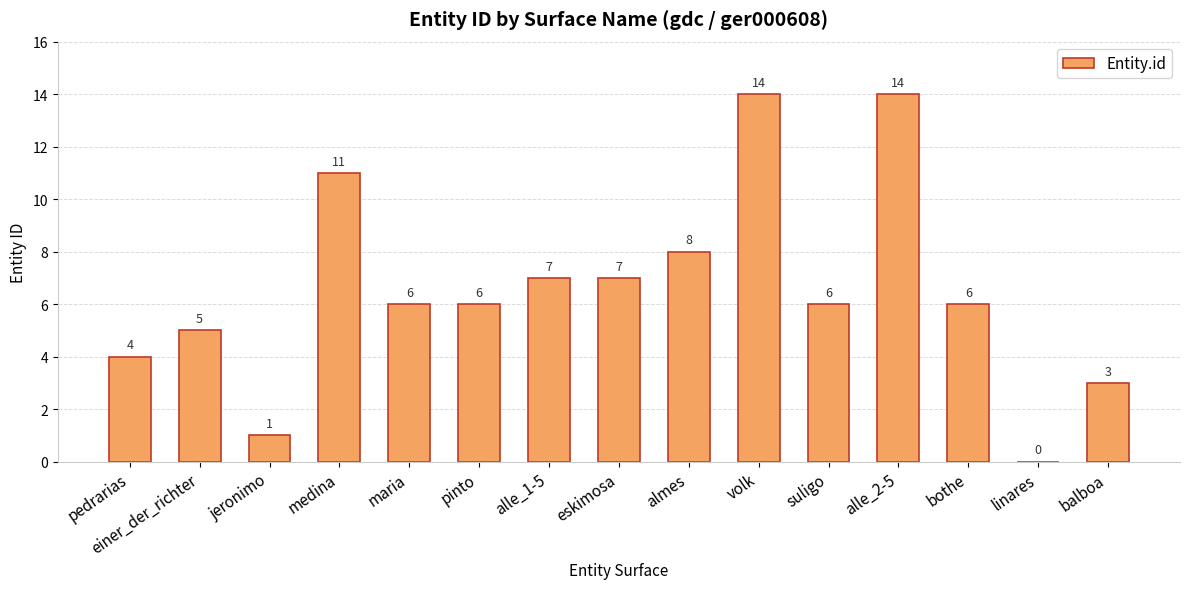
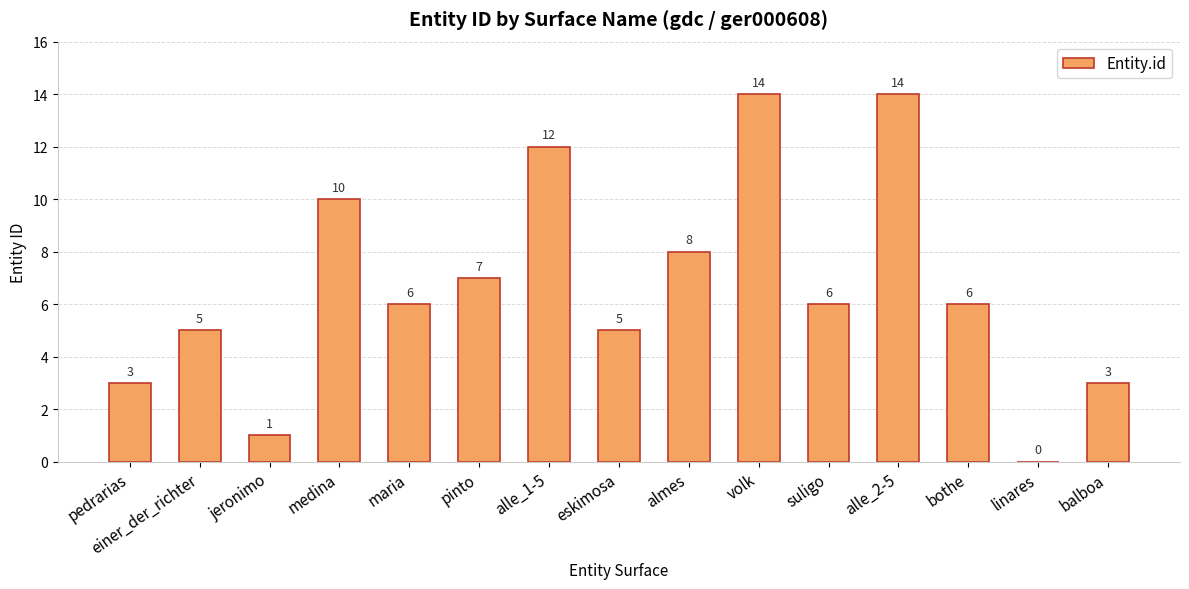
pedrarias: 4 -> 3
medina: 11 -> 10
pinto: 6 -> 7
alle_1-5: 7 -> 12
eskimosa: 7 -> 5
